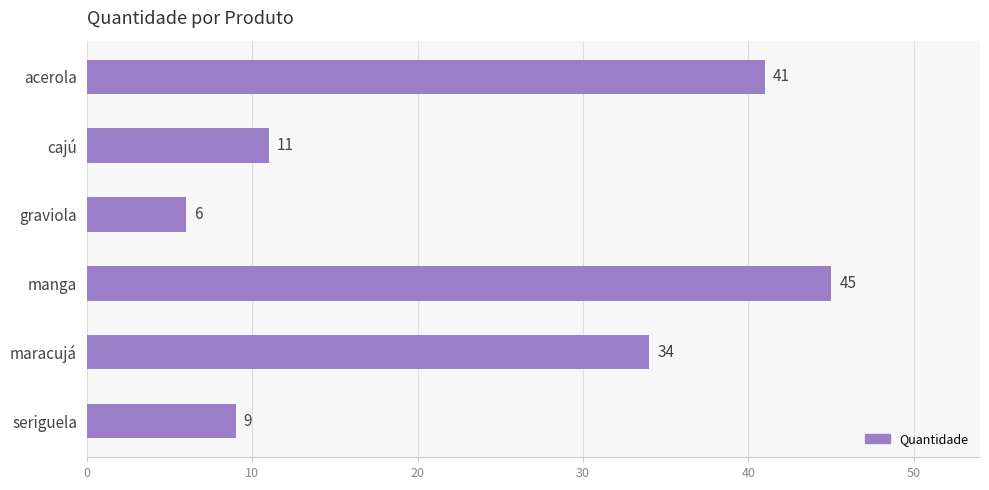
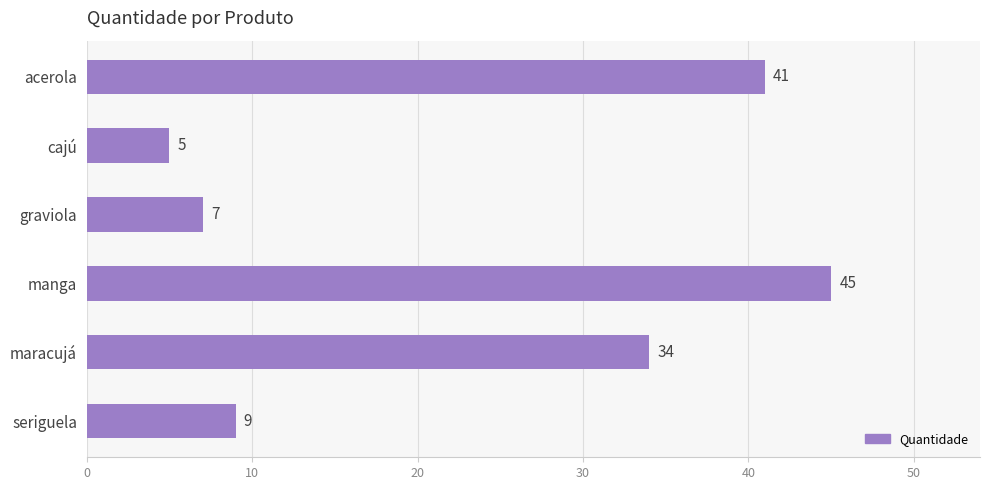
cajú: 11 -> 5
graviola: 6 -> 7
